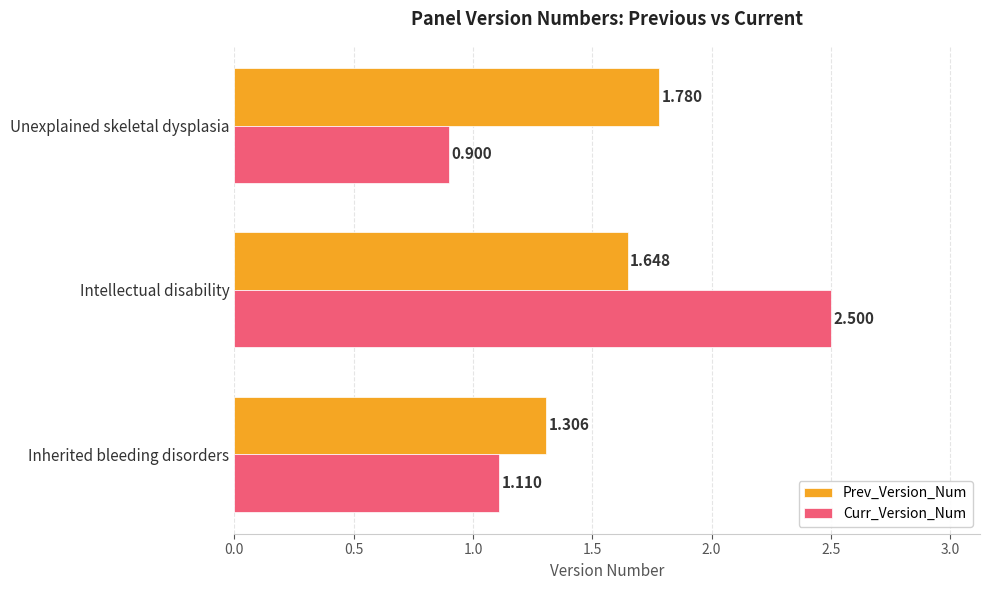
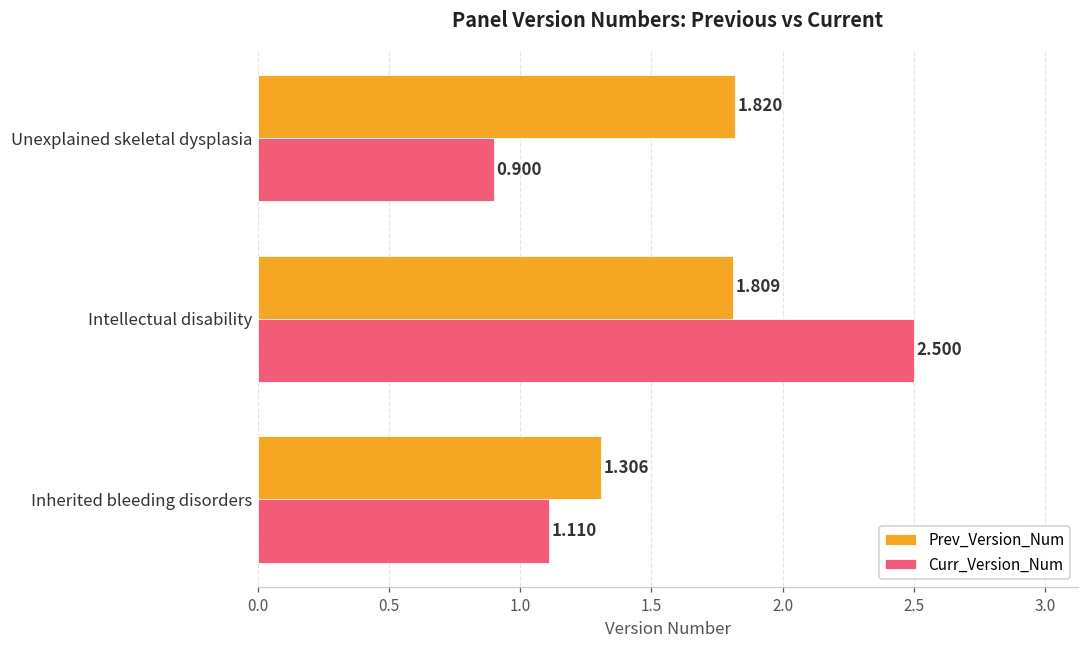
Prev_Version_Num, Unexplained skeletal dysplasia: 1.780 -> 1.820
Prev_Version_Num, Intellectual disability: 1.648 -> 1.809
